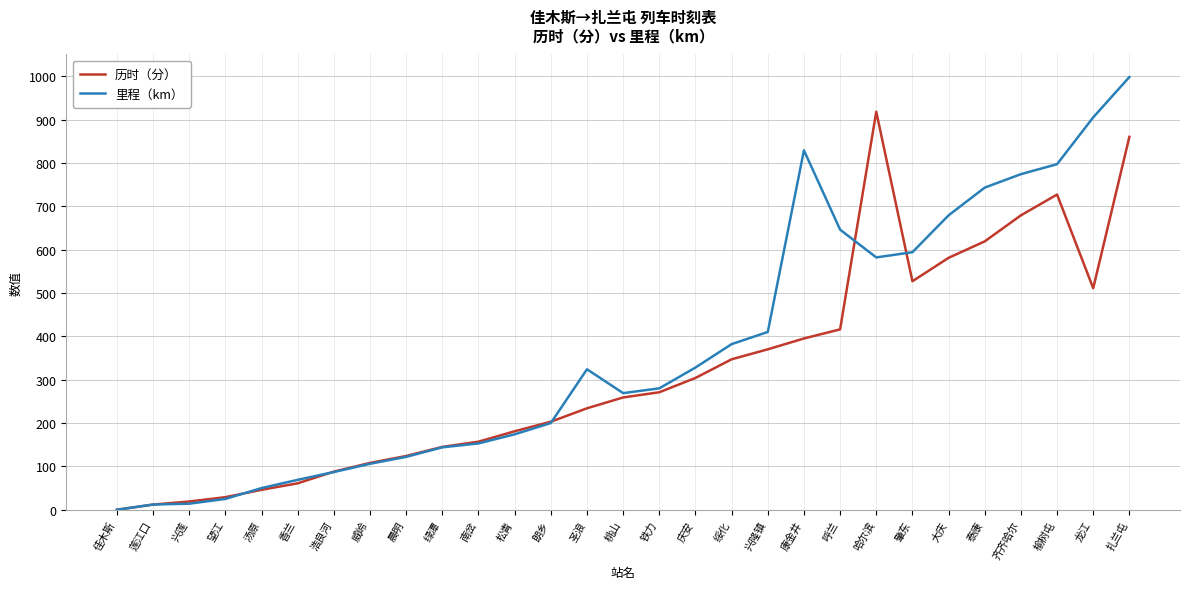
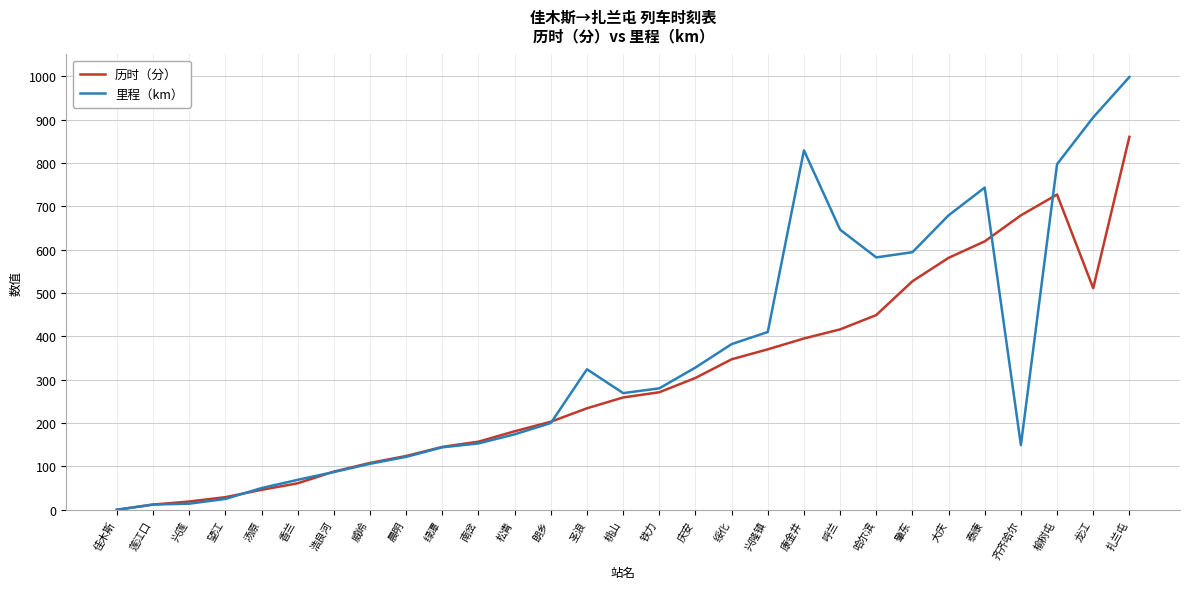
历时（分）, 哈尔滨: 920 -> 450
里程（km）, 齐齐哈尔: 770 -> 150
